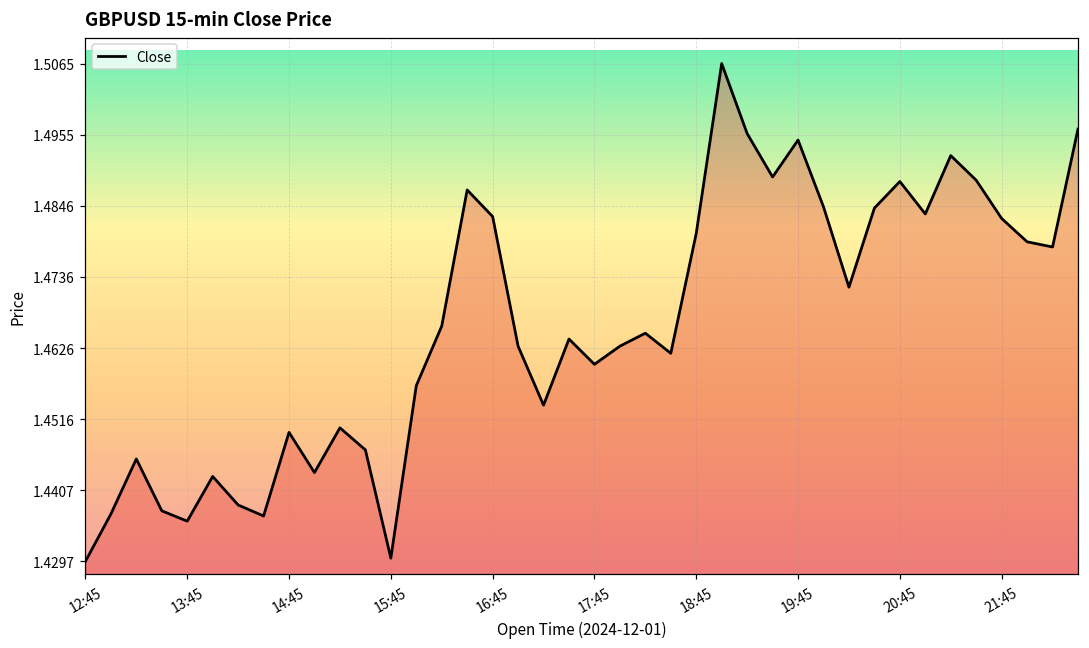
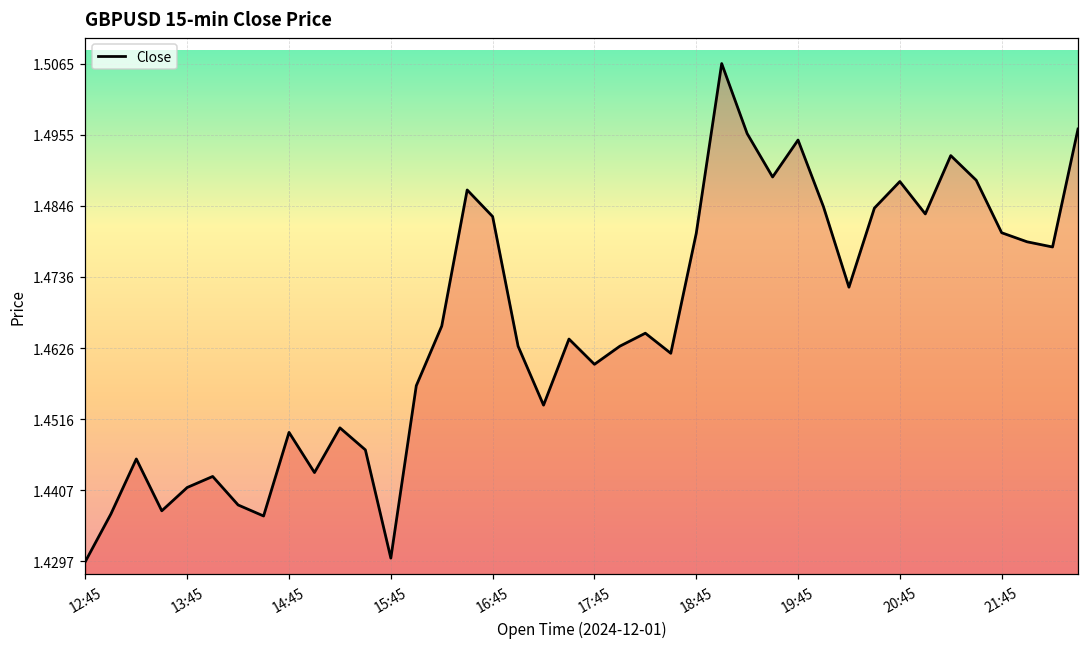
13:45: 1.436 -> 1.441
21:45: 1.483 -> 1.480
